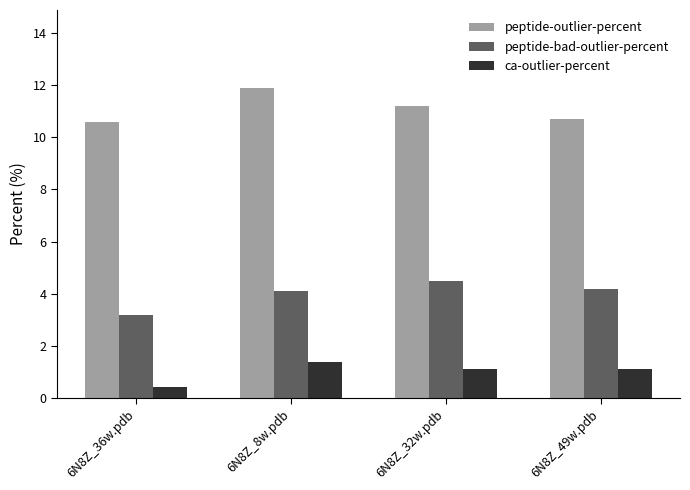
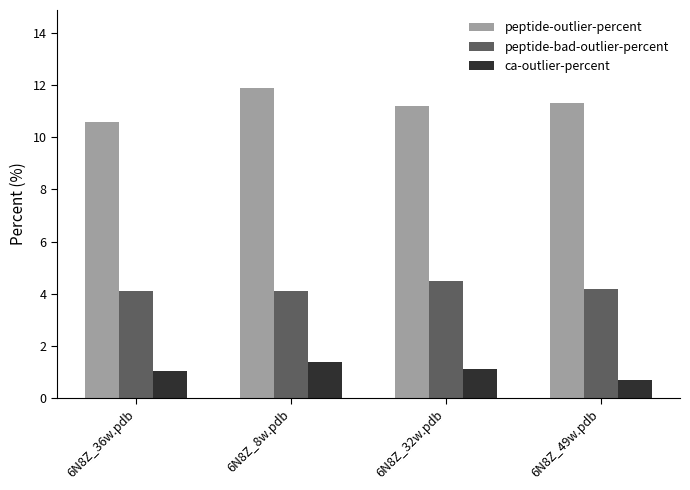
peptide-bad-outlier-percent, 6N8Z_36w.pdb: 3.2 -> 4.1
ca-outlier-percent, 6N8Z_36w.pdb: 0.4 -> 1.1
peptide-outlier-percent, 6N8Z_49w.pdb: 10.7 -> 11.3
ca-outlier-percent, 6N8Z_49w.pdb: 1.1 -> 0.7
